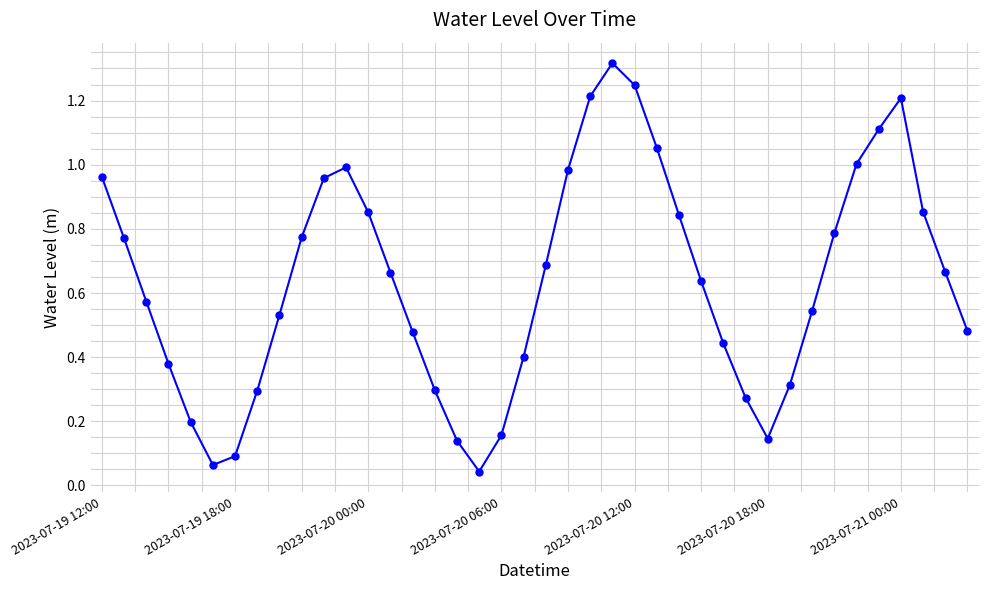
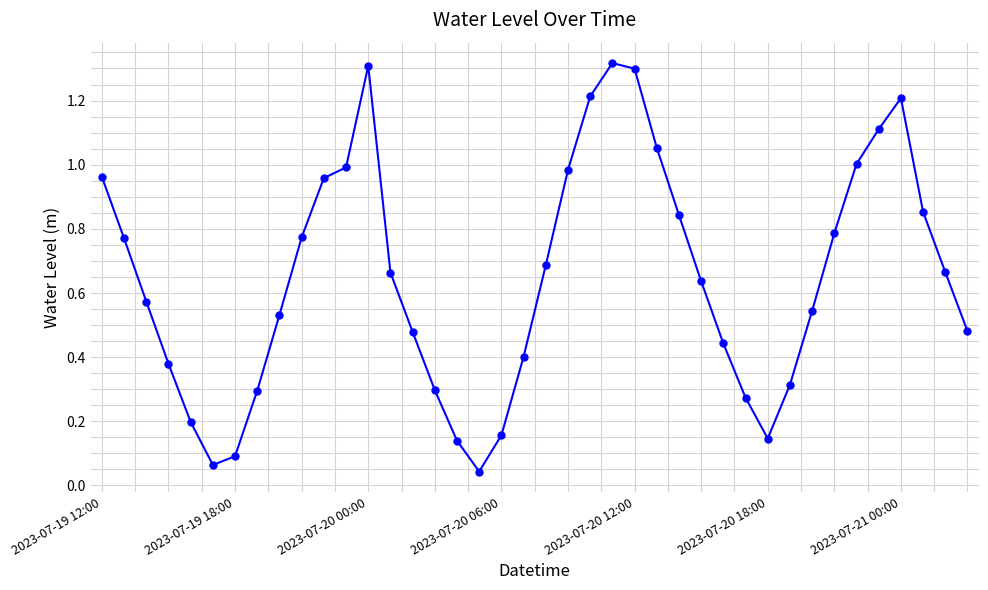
2023-07-20 00:00: 0.85 -> 1.31
2023-07-20 12:00: 1.25 -> 1.30
